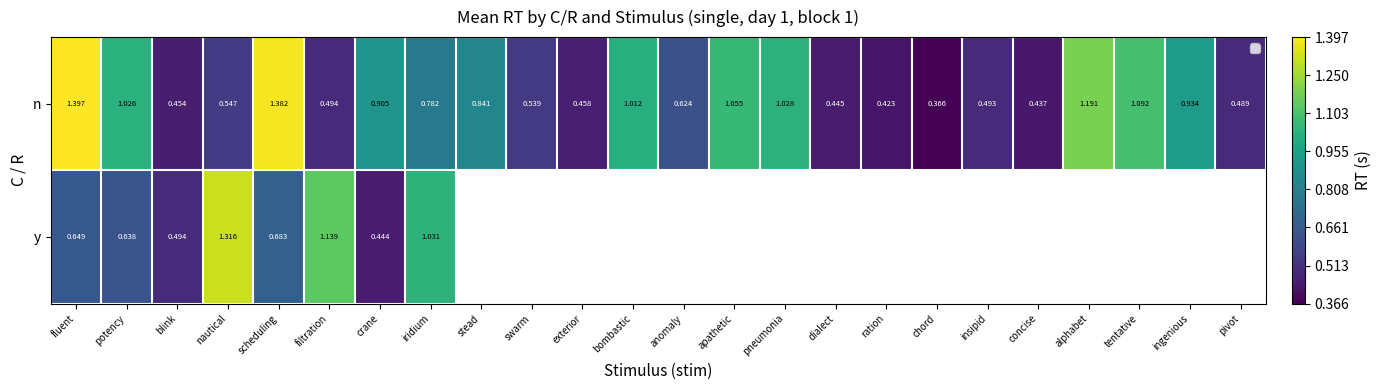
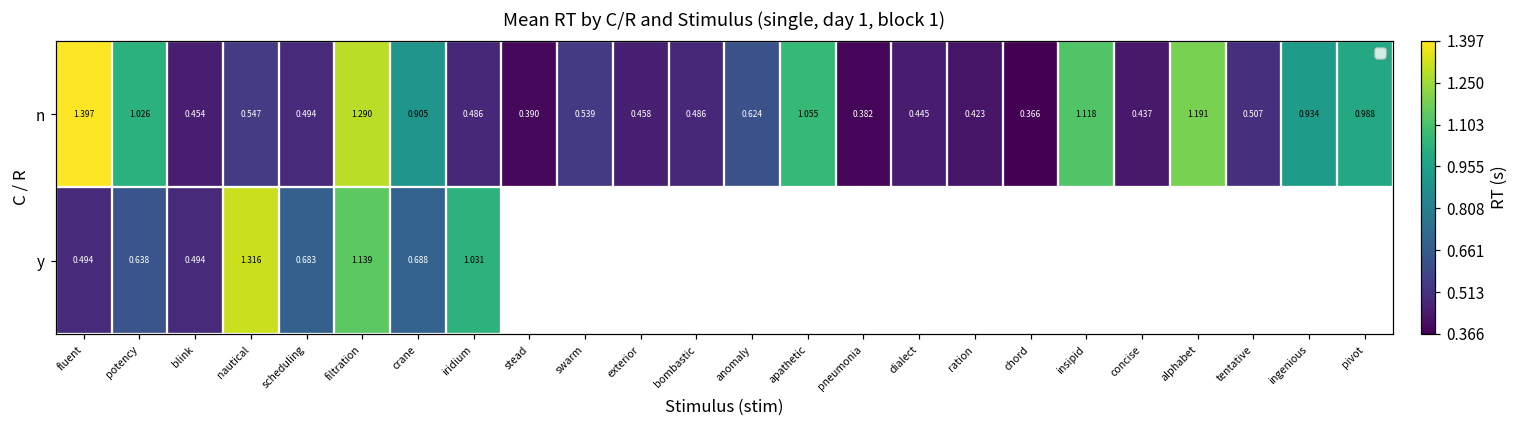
n, scheduling: 1.382 -> 0.494
n, filtration: 0.494 -> 1.290
n, iridium: 0.782 -> 0.486
n, stead: 0.841 -> 0.390
n, bombastic: 1.012 -> 0.486
n, pneumonia: 1.028 -> 0.382
n, insipid: 0.493 -> 1.118
n, tentative: 1.092 -> 0.507
n, pivot: 0.489 -> 0.988
y, fluent: 0.649 -> 0.494
y, crane: 0.444 -> 0.688
